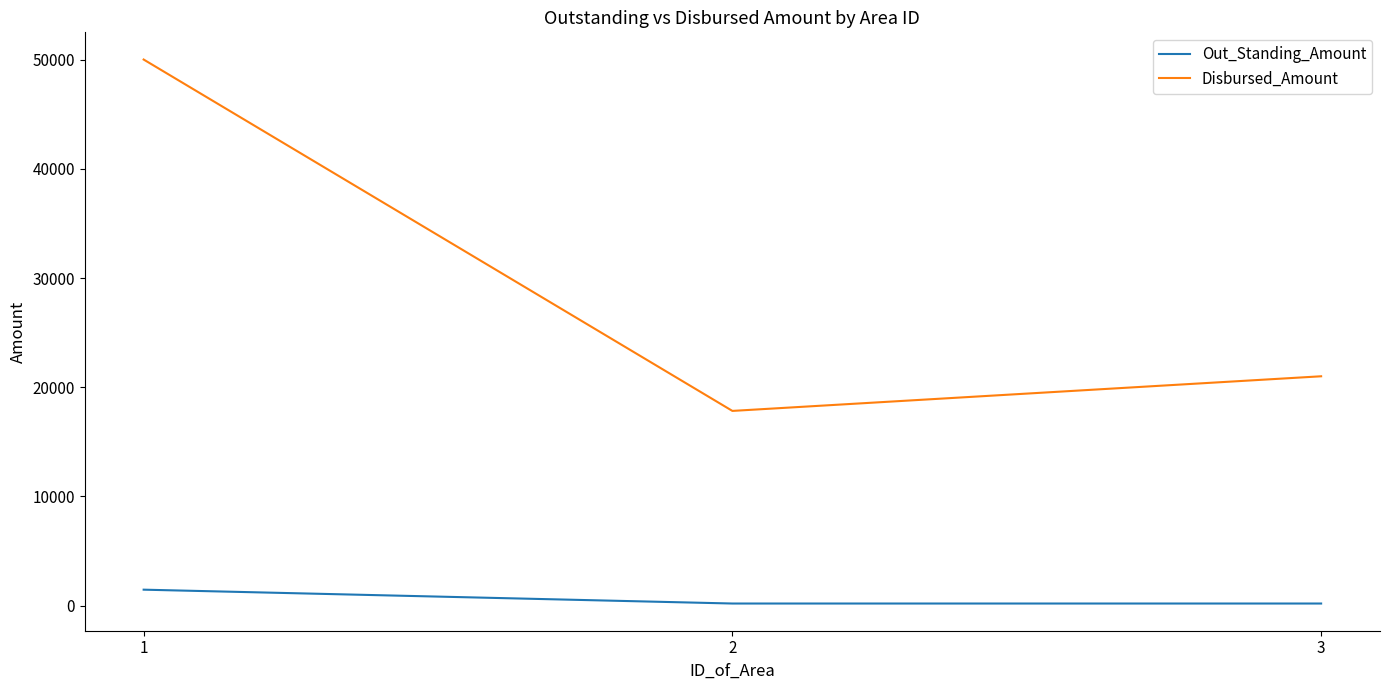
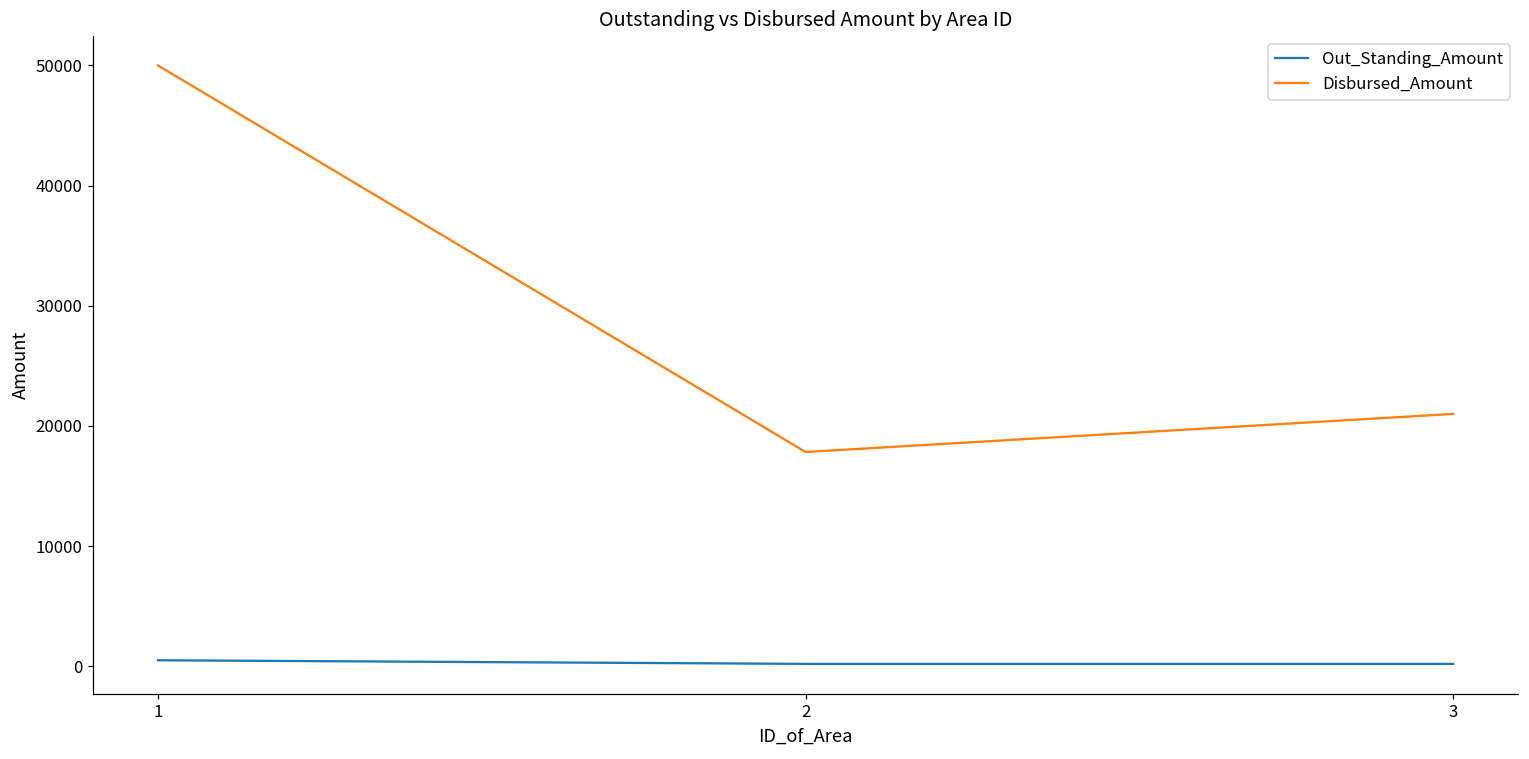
Out_Standing_Amount, 1: 1500 -> 500
